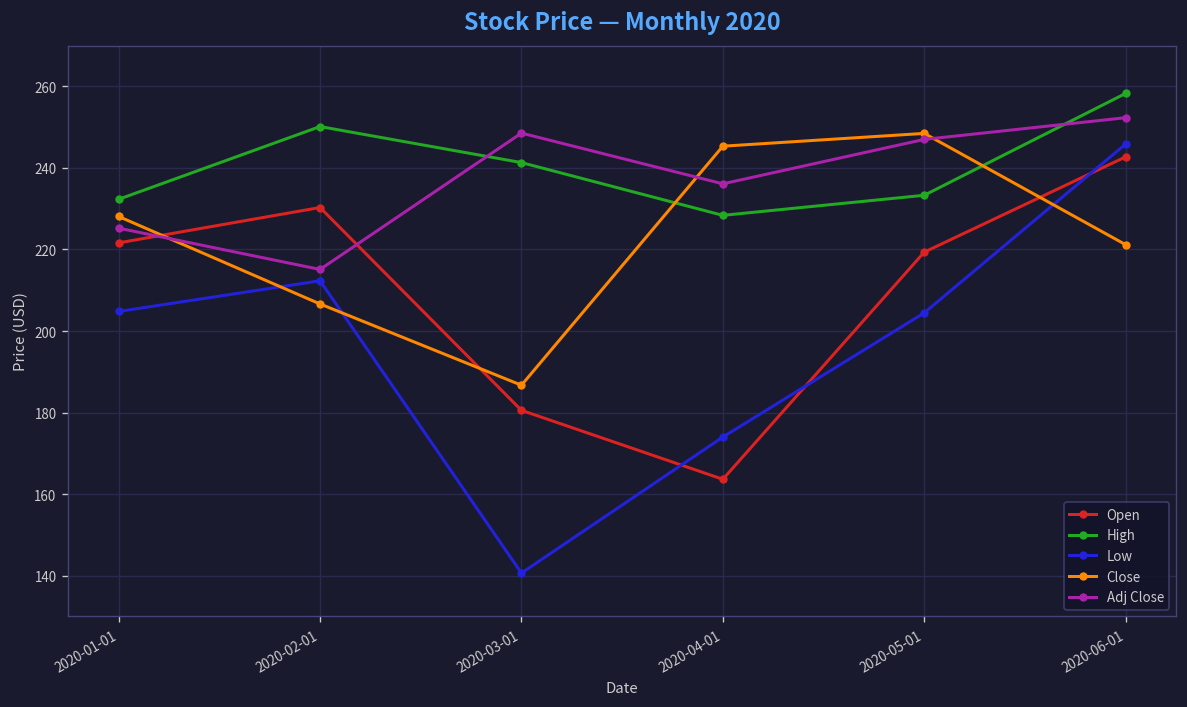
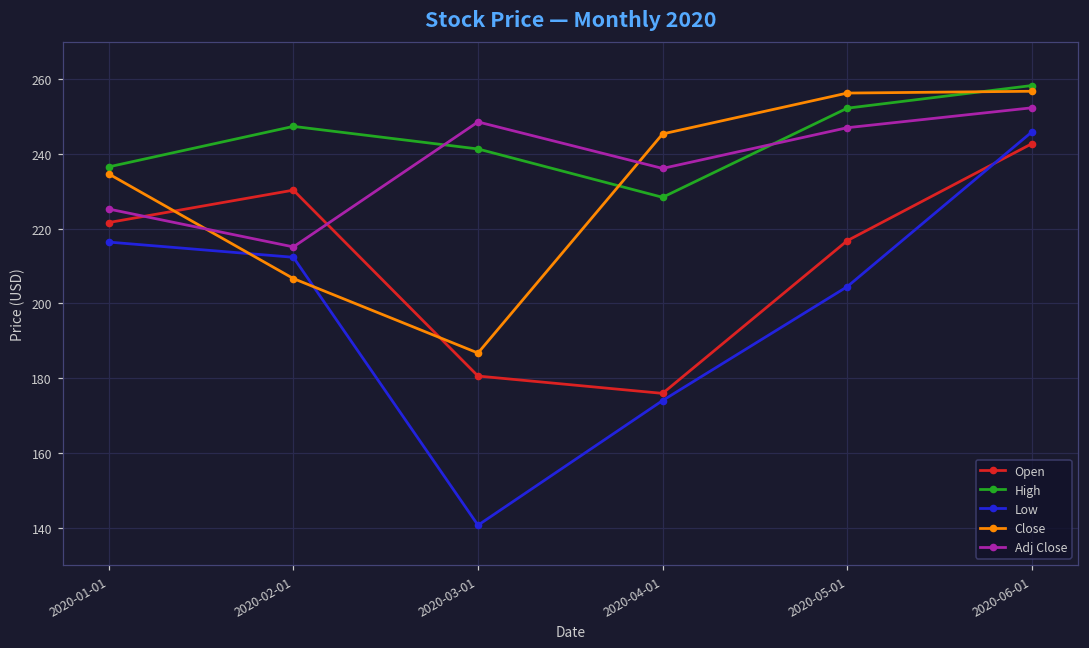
High, 2020-01-01: 232 -> 237
Low, 2020-01-01: 205 -> 216
Close, 2020-01-01: 228 -> 235
High, 2020-02-01: 250 -> 247
Open, 2020-04-01: 164 -> 176
Open, 2020-05-01: 219 -> 217
High, 2020-05-01: 233 -> 252
Close, 2020-05-01: 248 -> 256
Close, 2020-06-01: 221 -> 257
